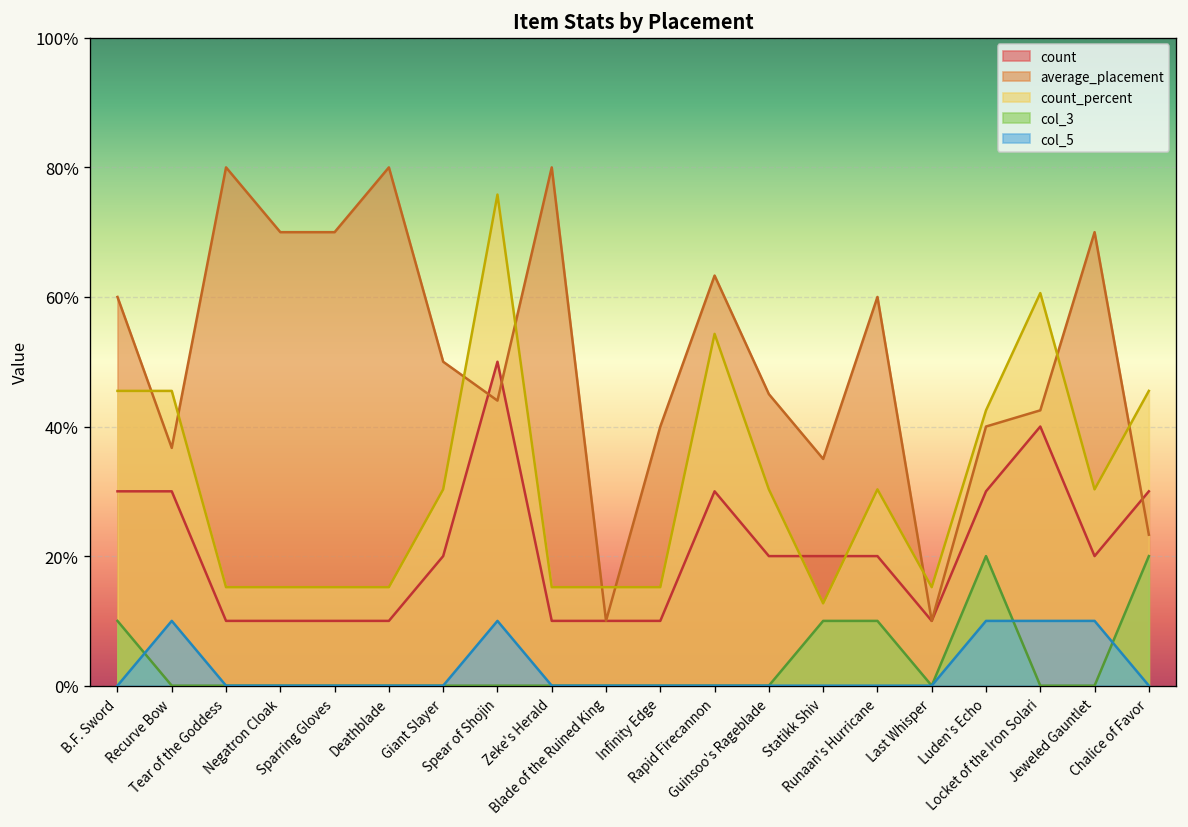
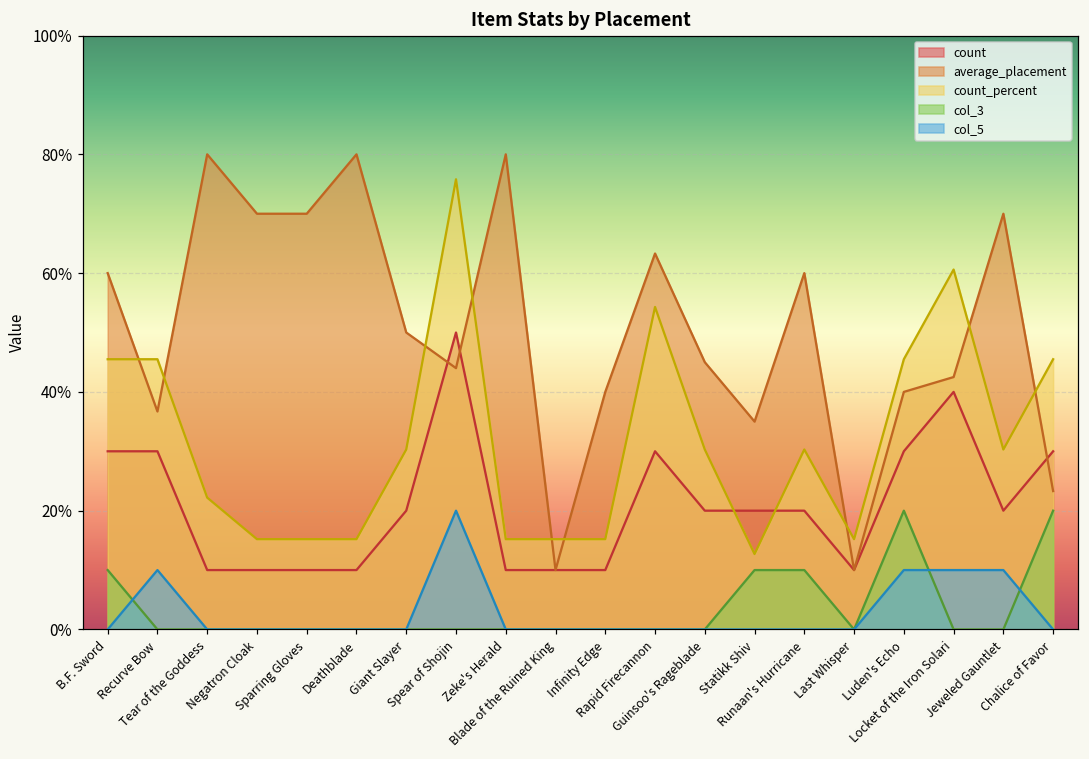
count_percent, Tear of the Goddess: 15% -> 22%
col_5, Spear of Shojin: 10% -> 20%
count_percent, Luden's Echo: 43% -> 46%
